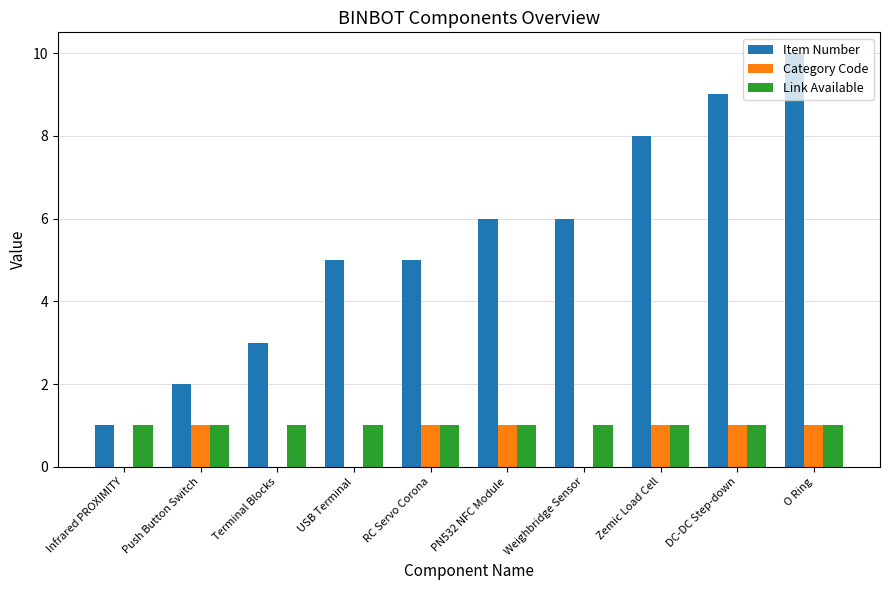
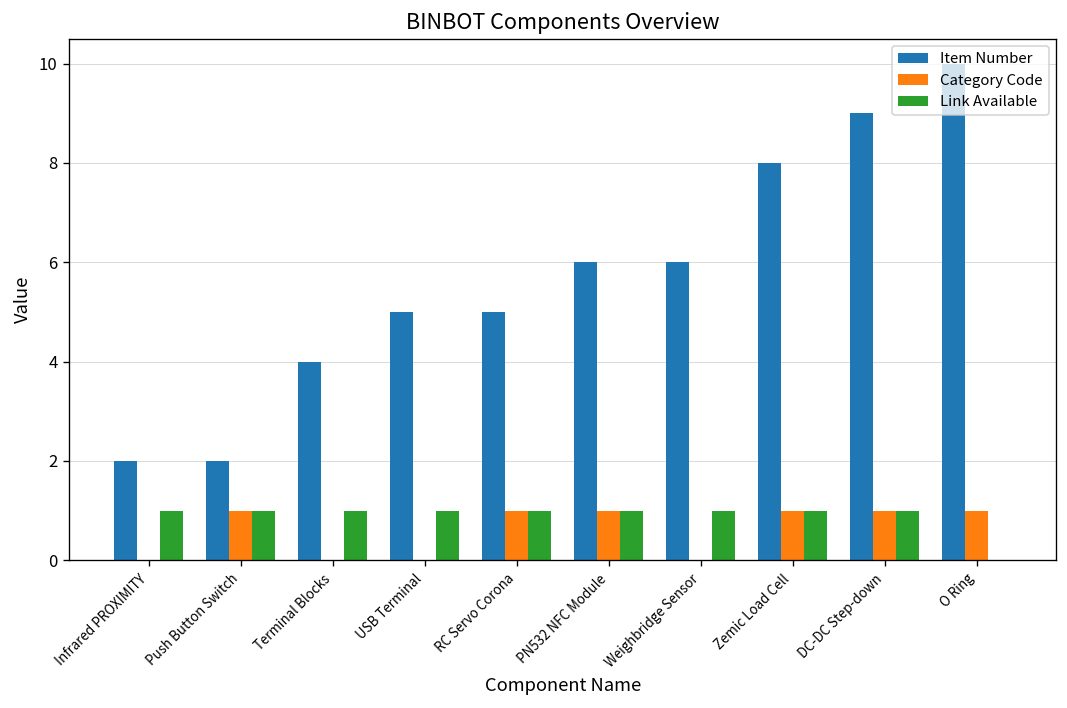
Item Number, Infrared PROXIMITY: 1 -> 2
Item Number, Terminal Blocks: 3 -> 4
Link Available, O Ring: 1 -> 0
